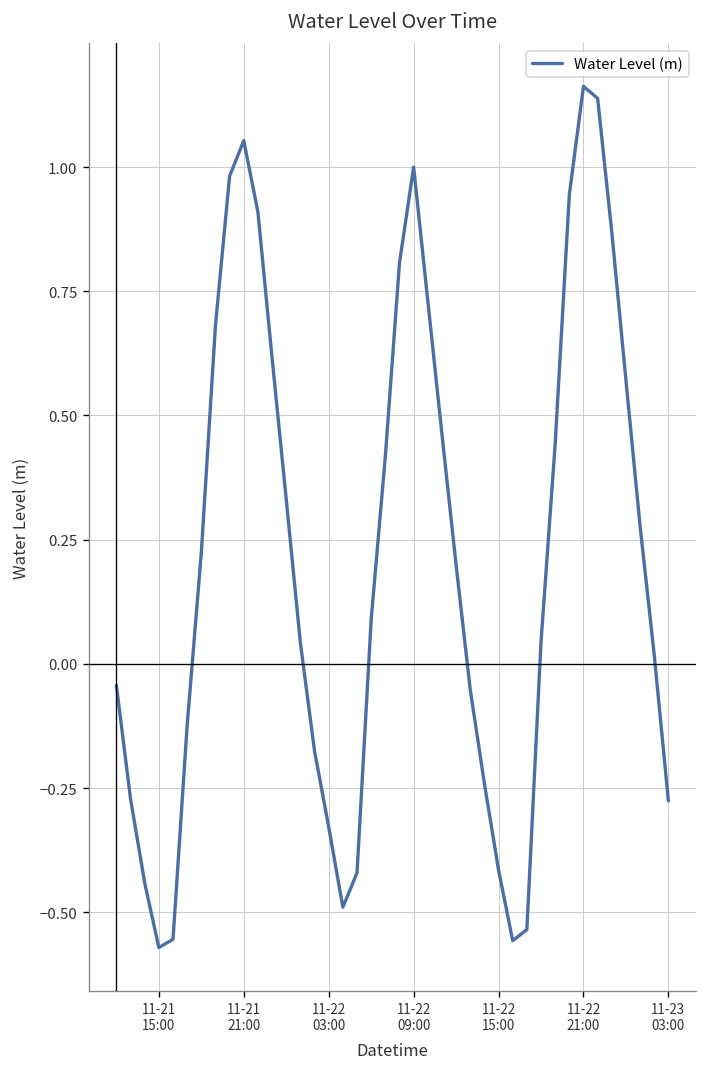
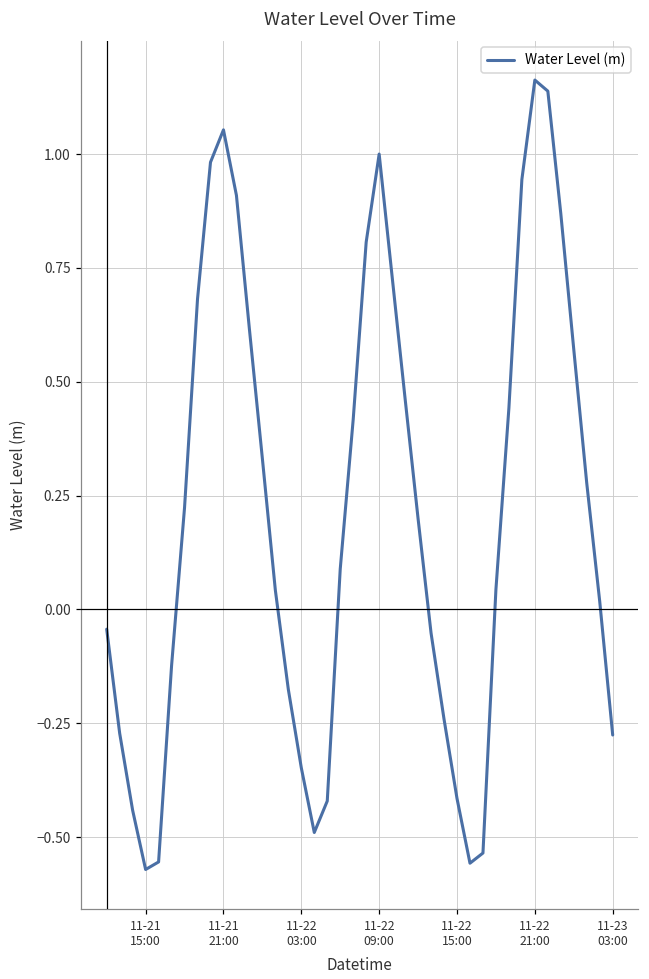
11-22 03:00: -0.33 -> -0.35
